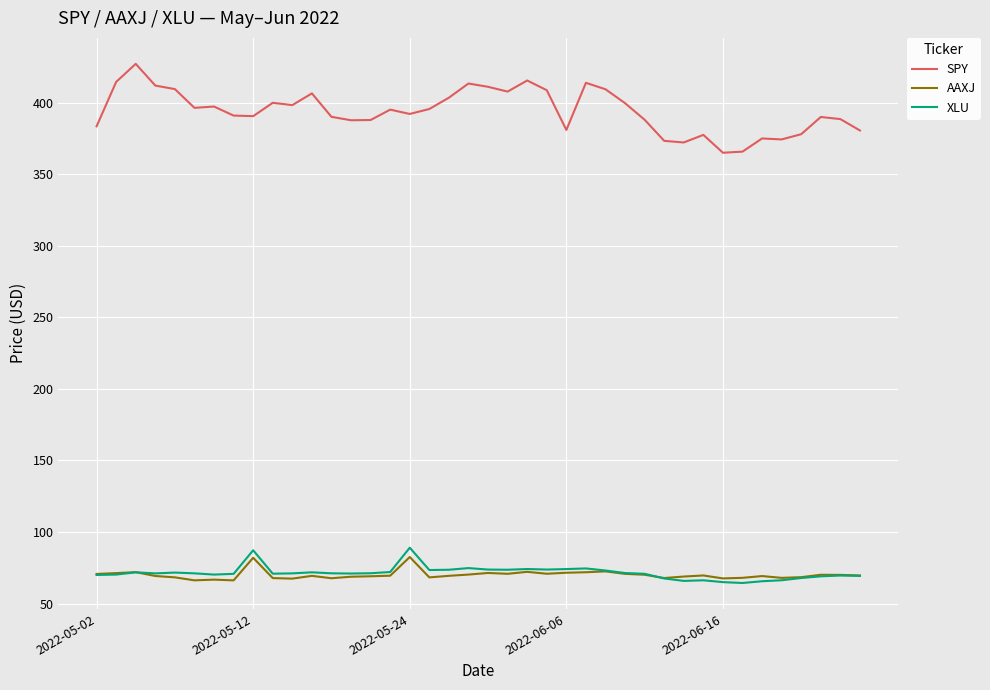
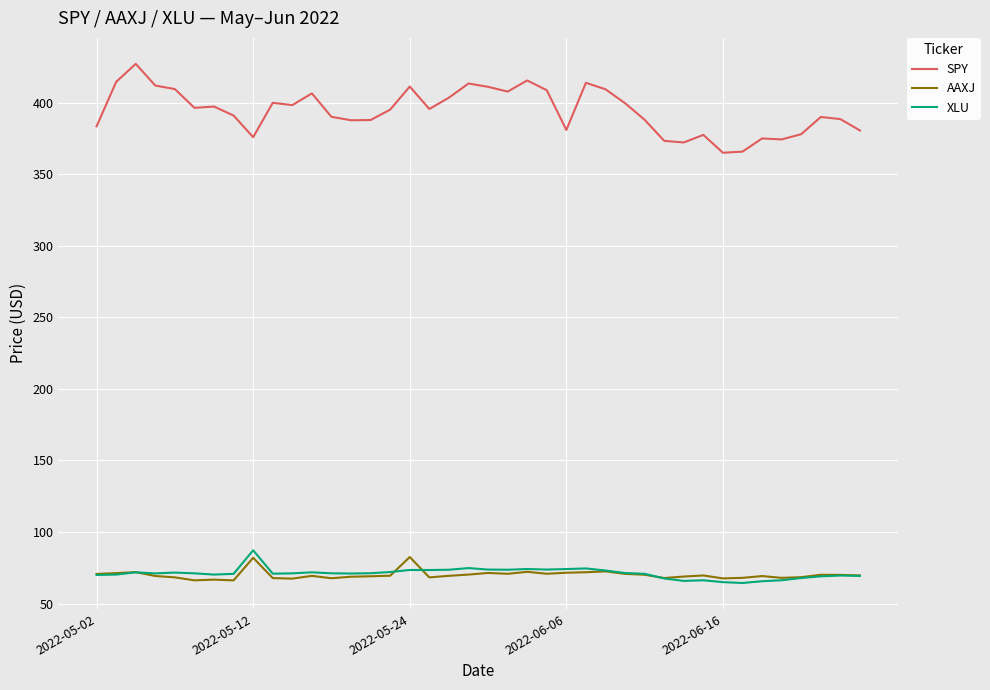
SPY, 2022-05-12: 391 -> 376
SPY, 2022-05-24: 392 -> 411
XLU, 2022-05-24: 89 -> 73
